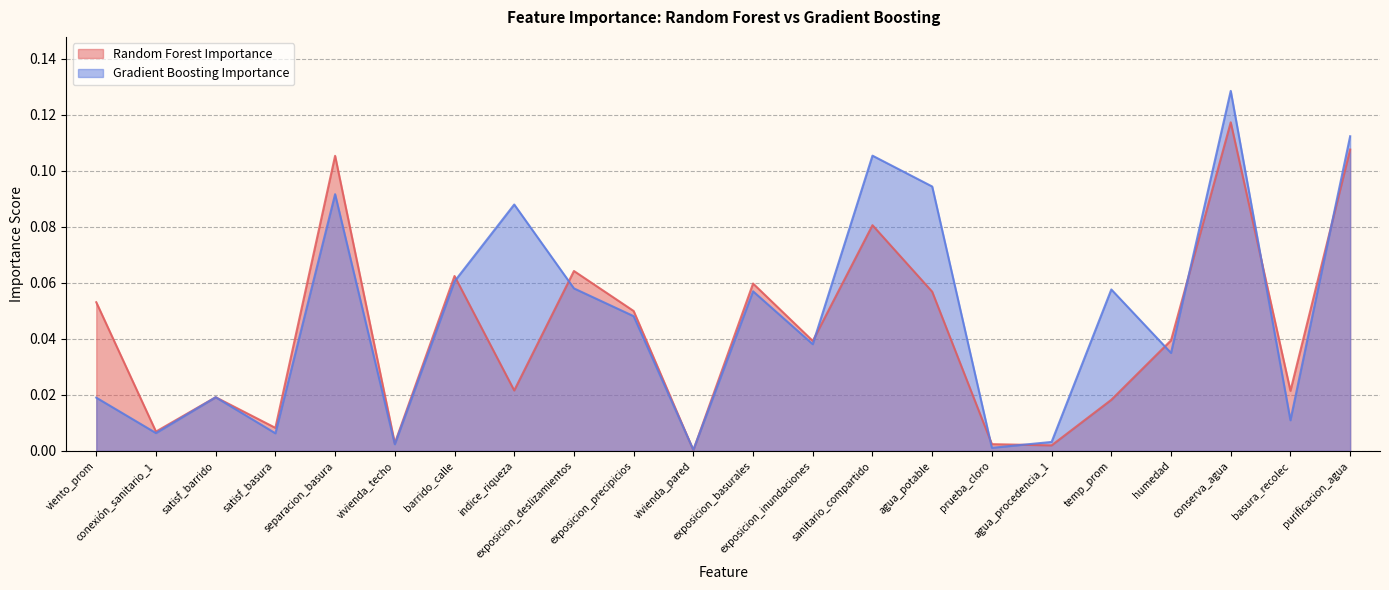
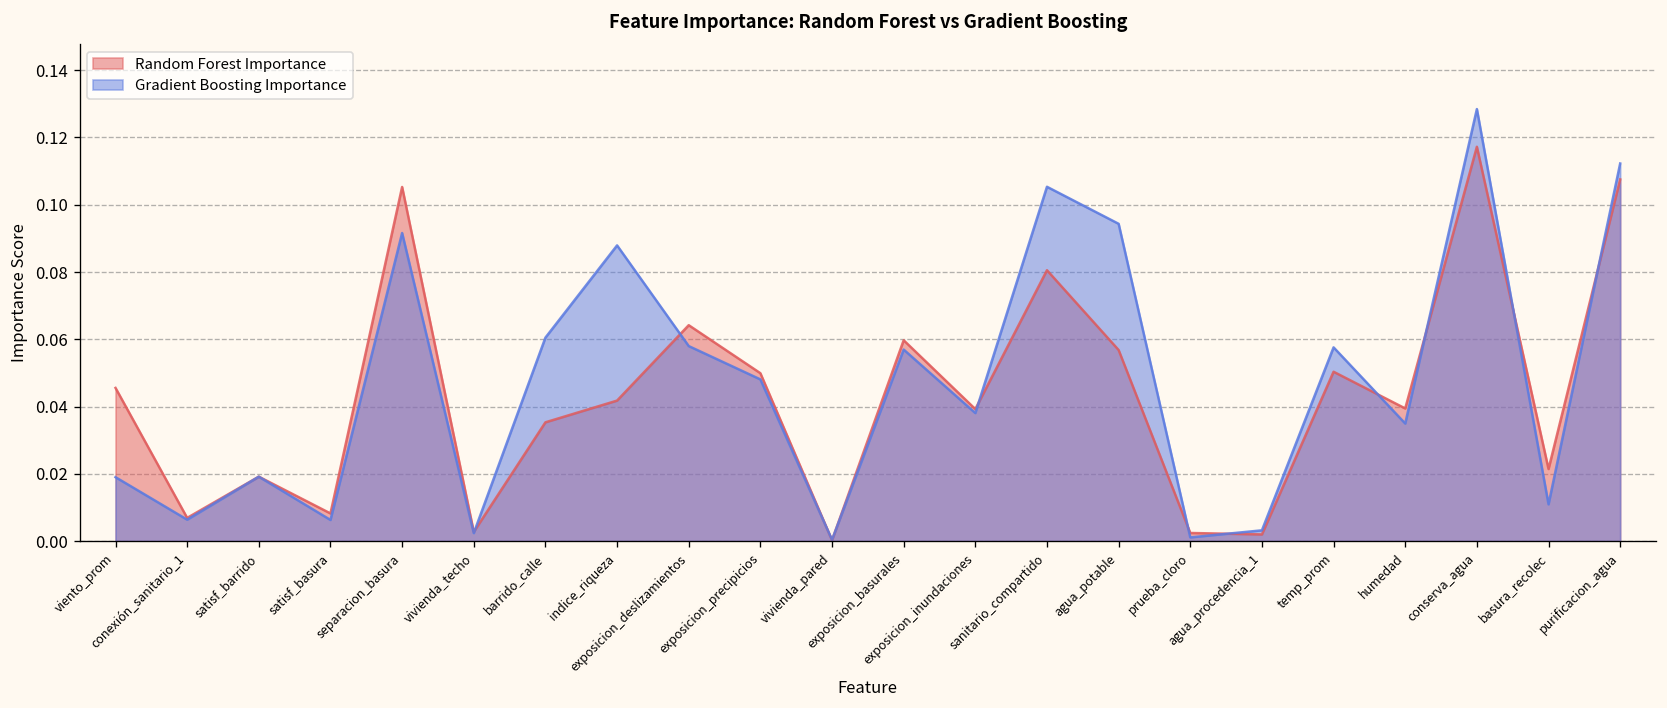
Random Forest Importance, viento_prom: 0.053 -> 0.046
Random Forest Importance, barrido_calle: 0.062 -> 0.035
Random Forest Importance, indice_riqueza: 0.022 -> 0.042
Random Forest Importance, temp_prom: 0.018 -> 0.050
